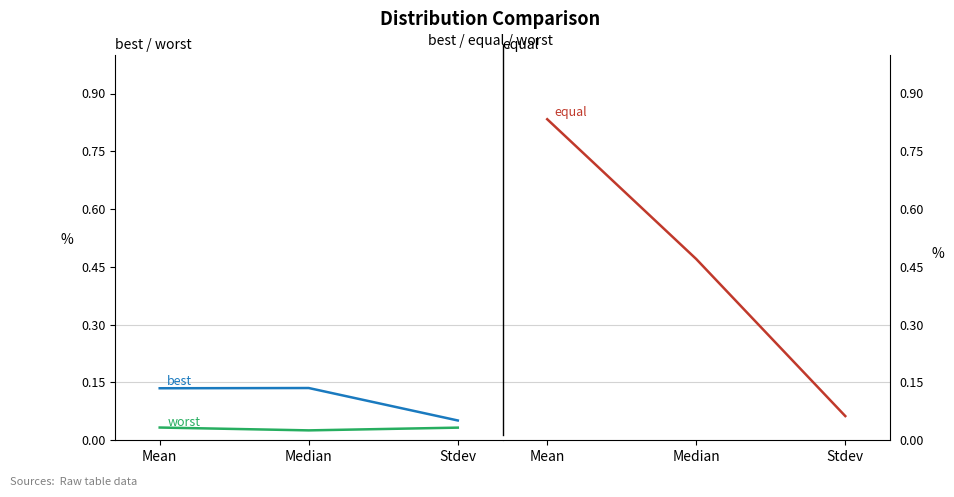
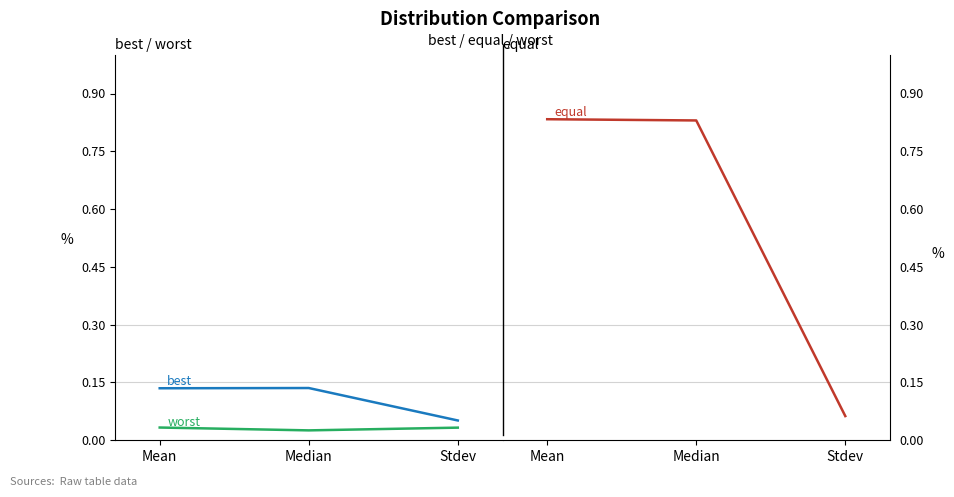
equal, Median: 0.47 -> 0.83
